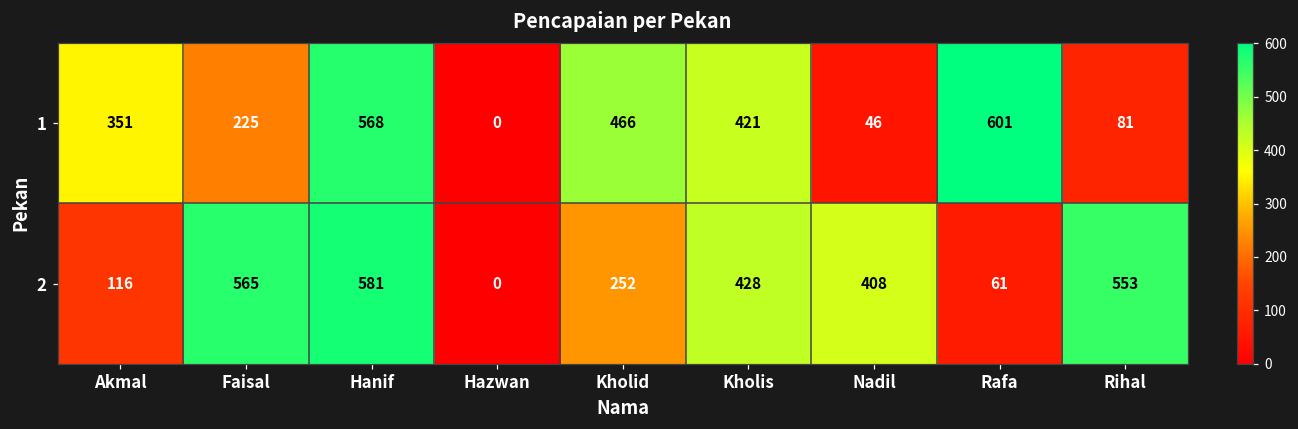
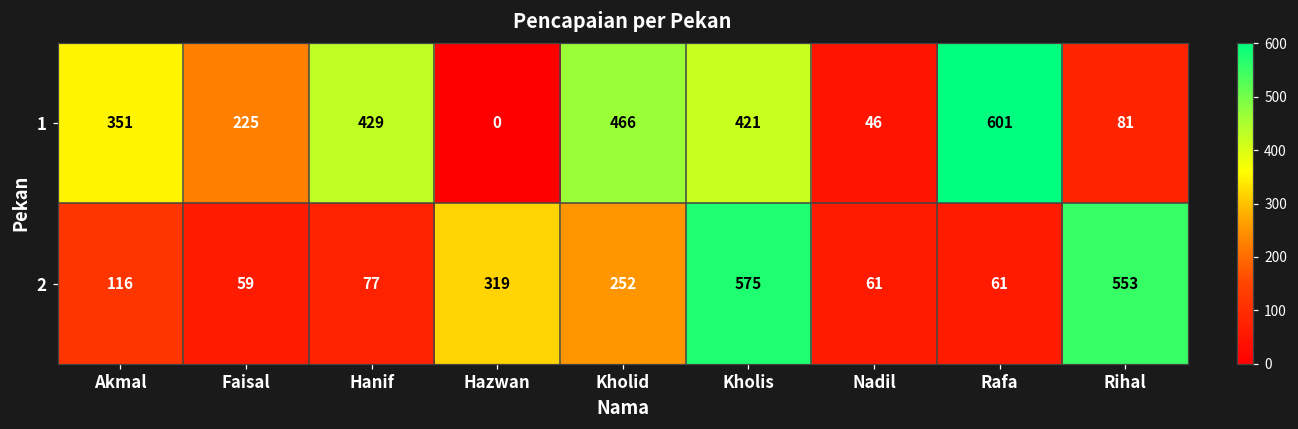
1, Hanif: 568 -> 429
2, Faisal: 565 -> 59
2, Hanif: 581 -> 77
2, Hazwan: 0 -> 319
2, Kholis: 428 -> 575
2, Nadil: 408 -> 61
